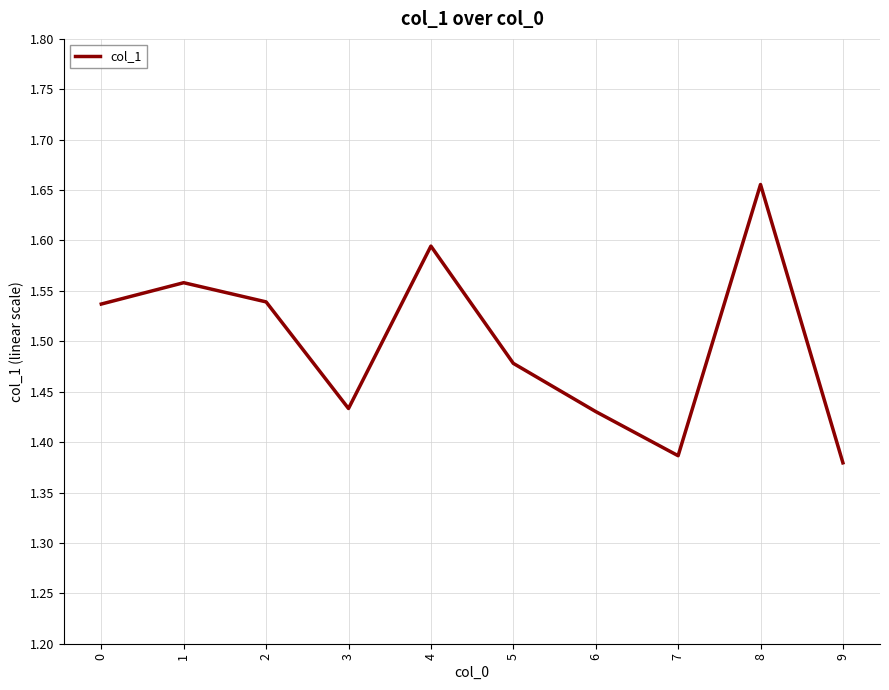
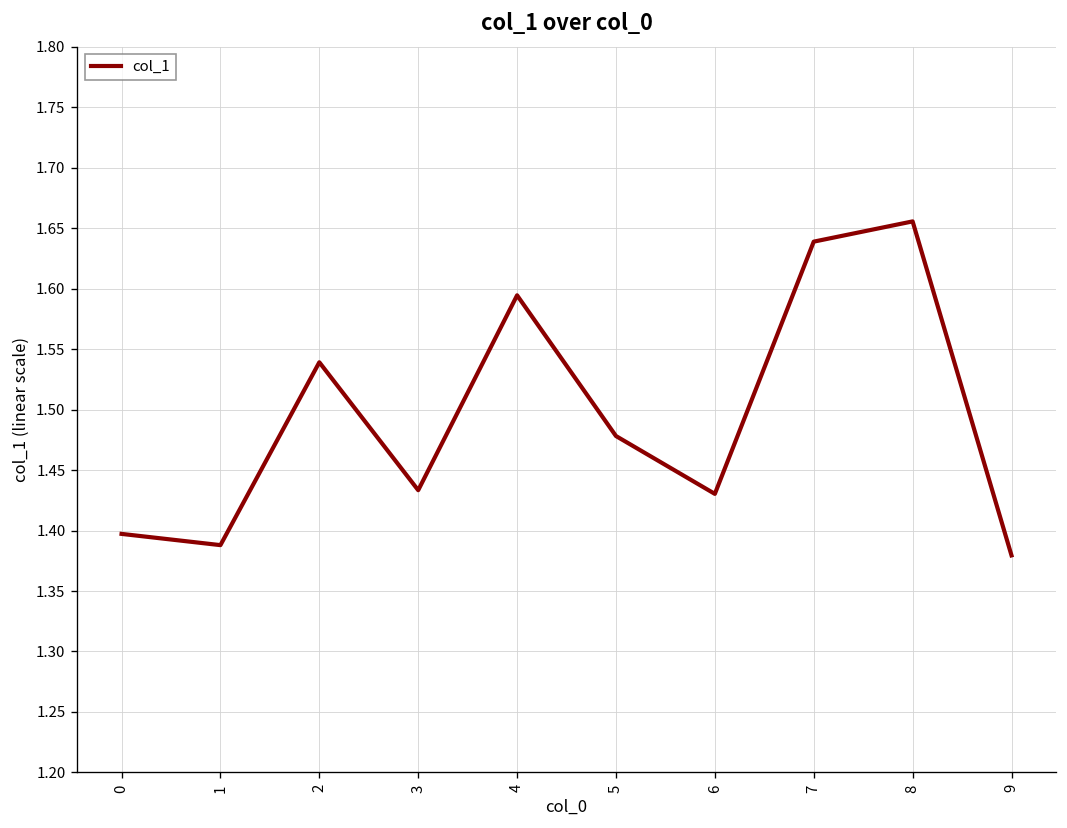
0: 1.537 -> 1.397
1: 1.558 -> 1.388
7: 1.387 -> 1.639
